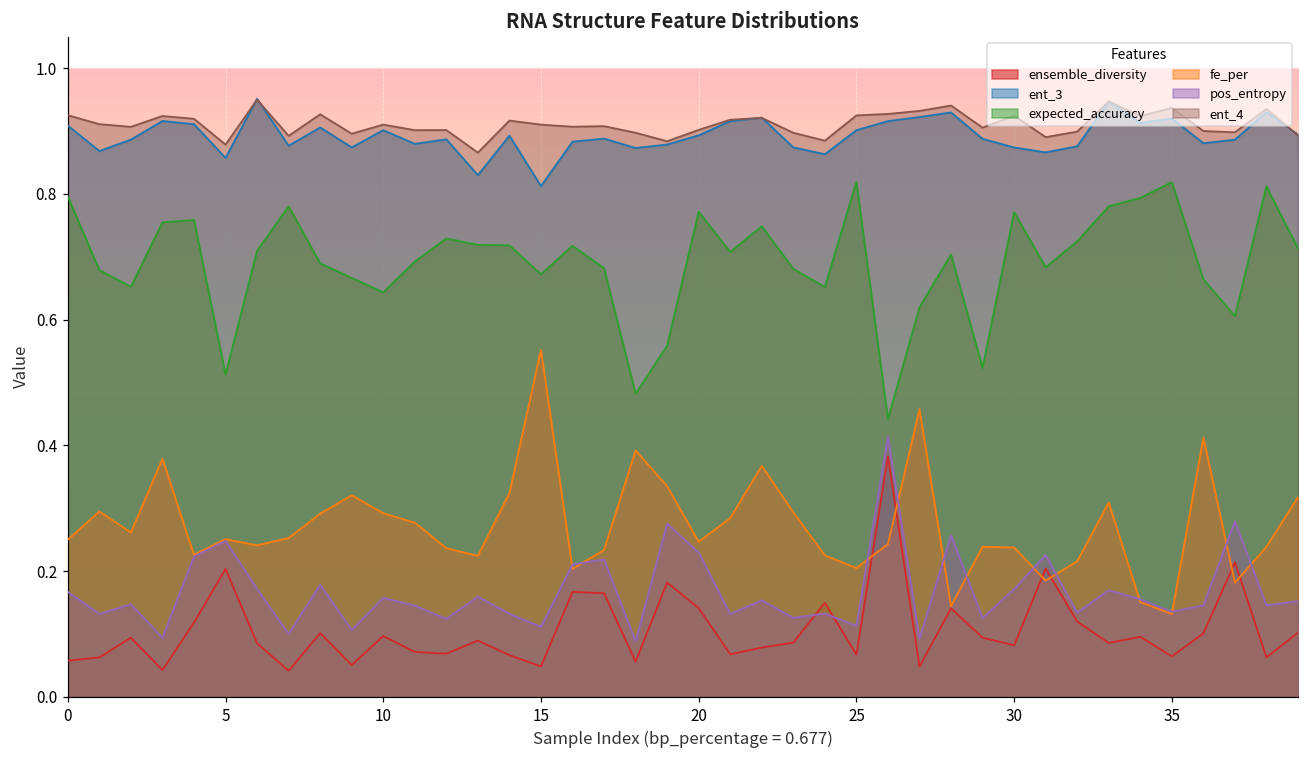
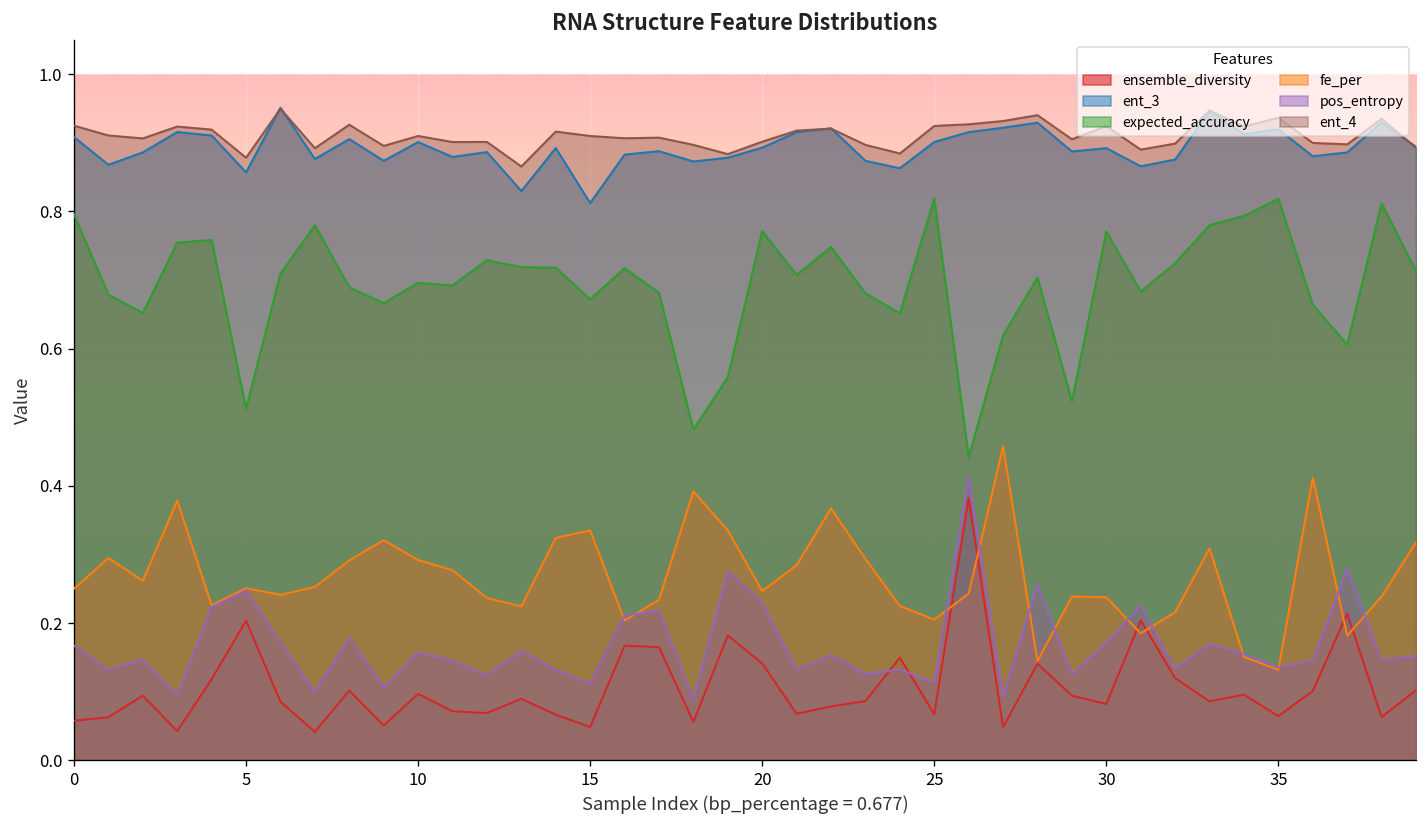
expected_accuracy, 10: 0.64 -> 0.70
fe_per, 15: 0.55 -> 0.34
ent_3, 30: 0.87 -> 0.89
